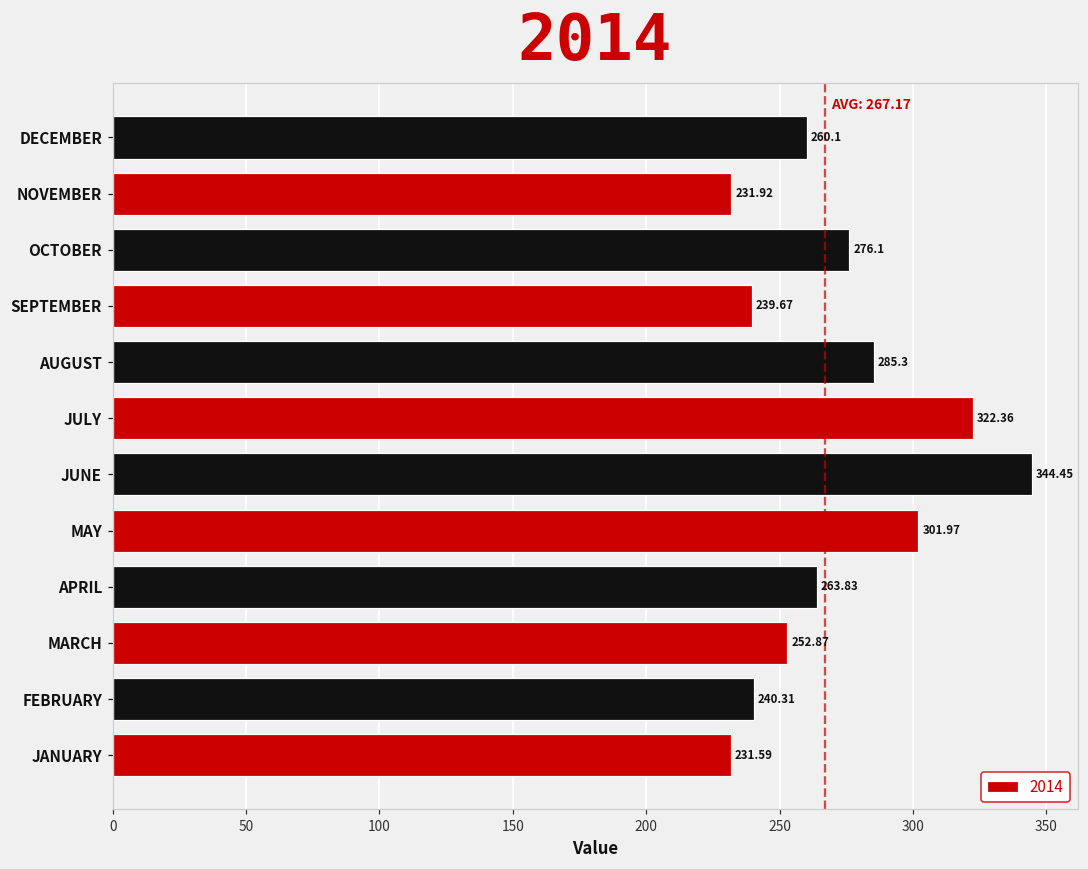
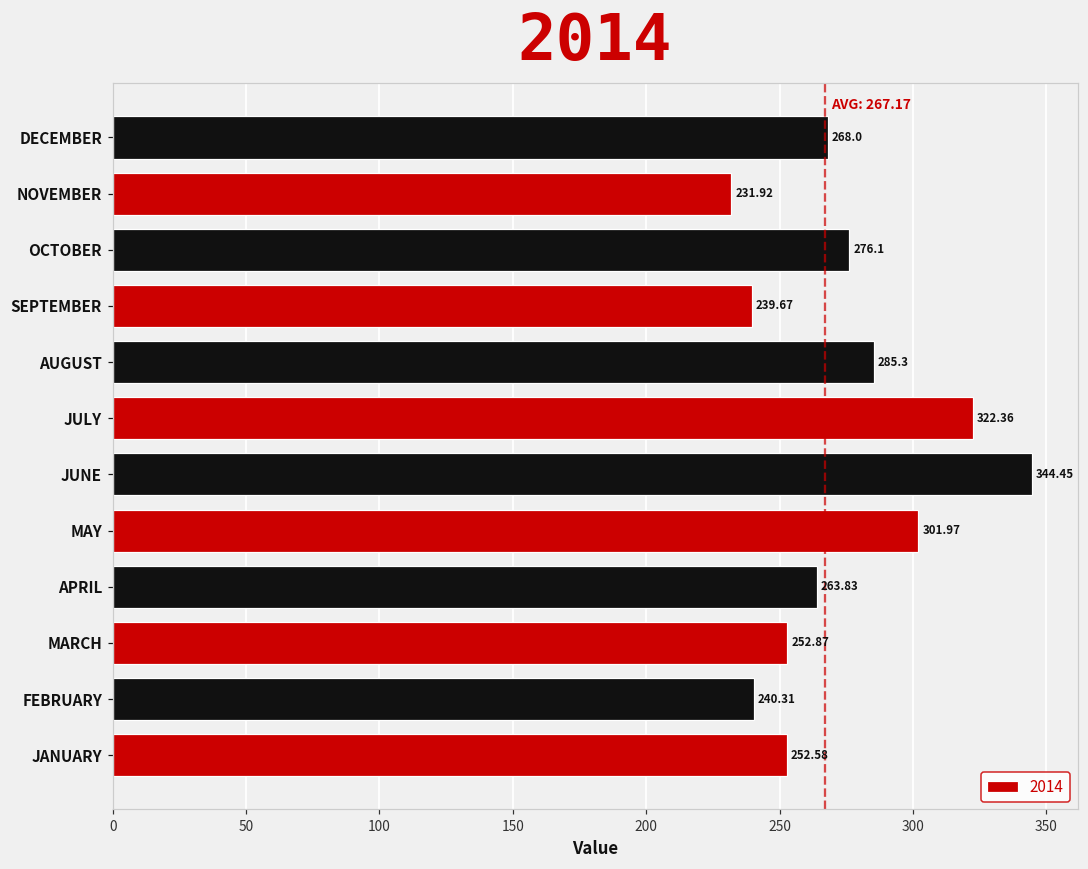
DECEMBER: 260.1 -> 268.0
JANUARY: 231.59 -> 252.58
